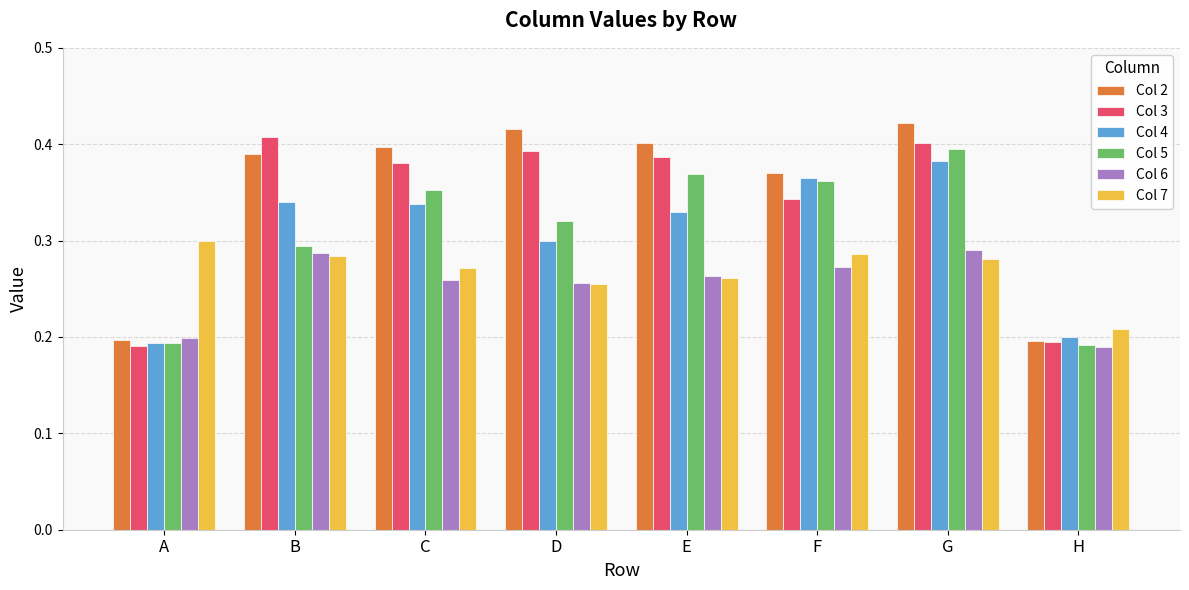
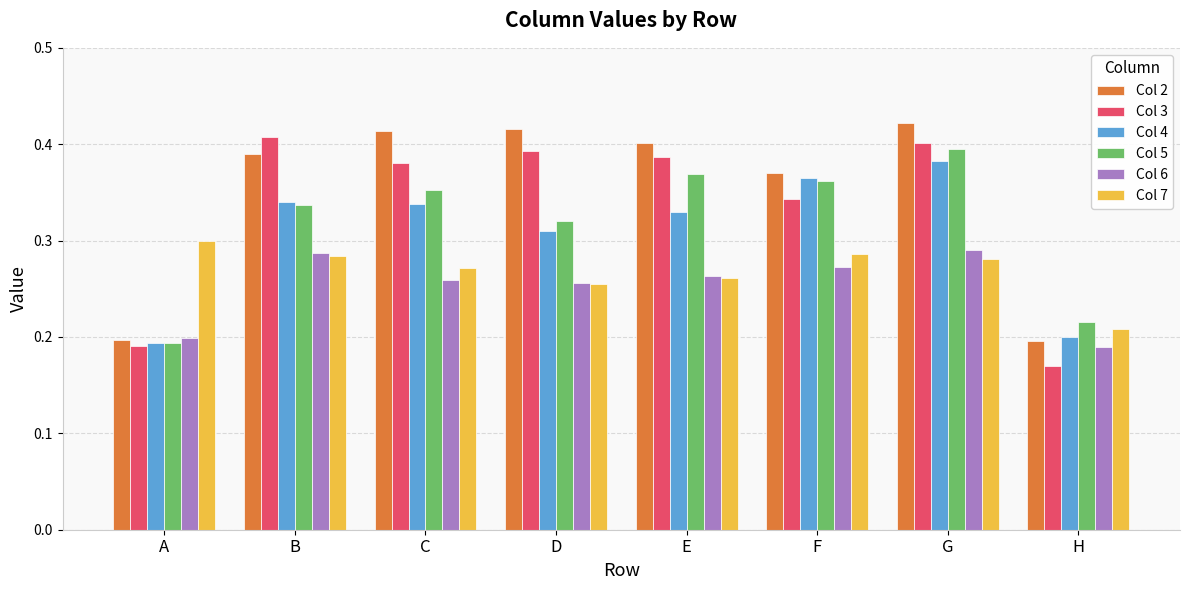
Col 5, B: 0.29 -> 0.34
Col 2, C: 0.40 -> 0.41
Col 4, D: 0.30 -> 0.31
Col 3, H: 0.20 -> 0.17
Col 5, H: 0.19 -> 0.22
